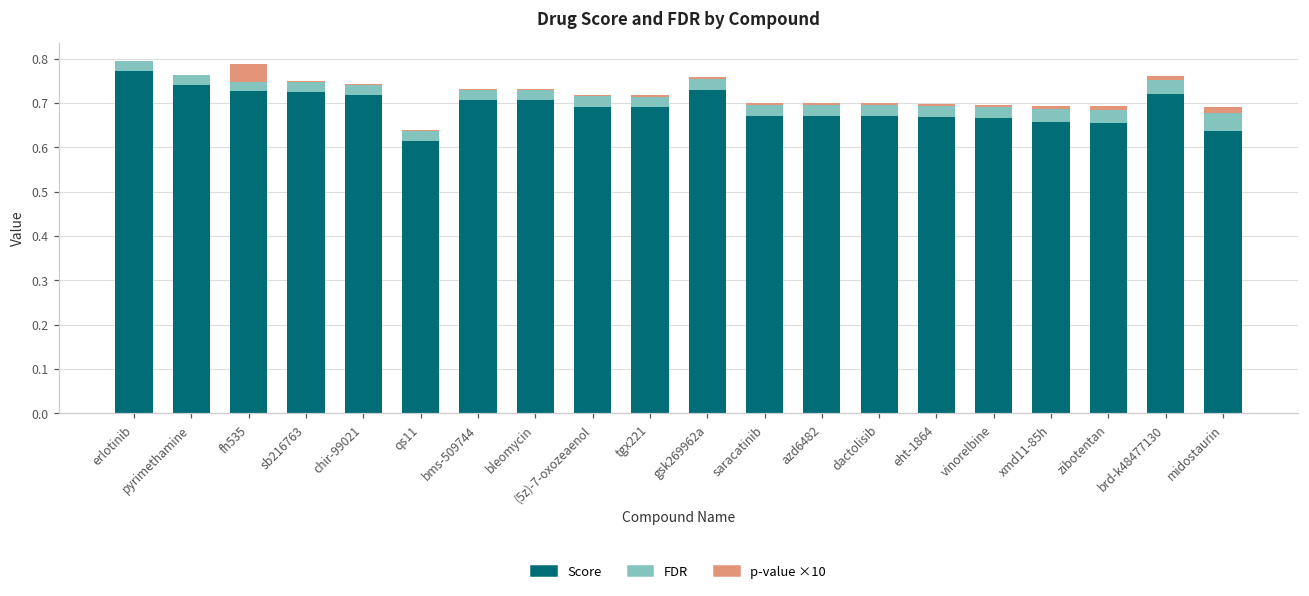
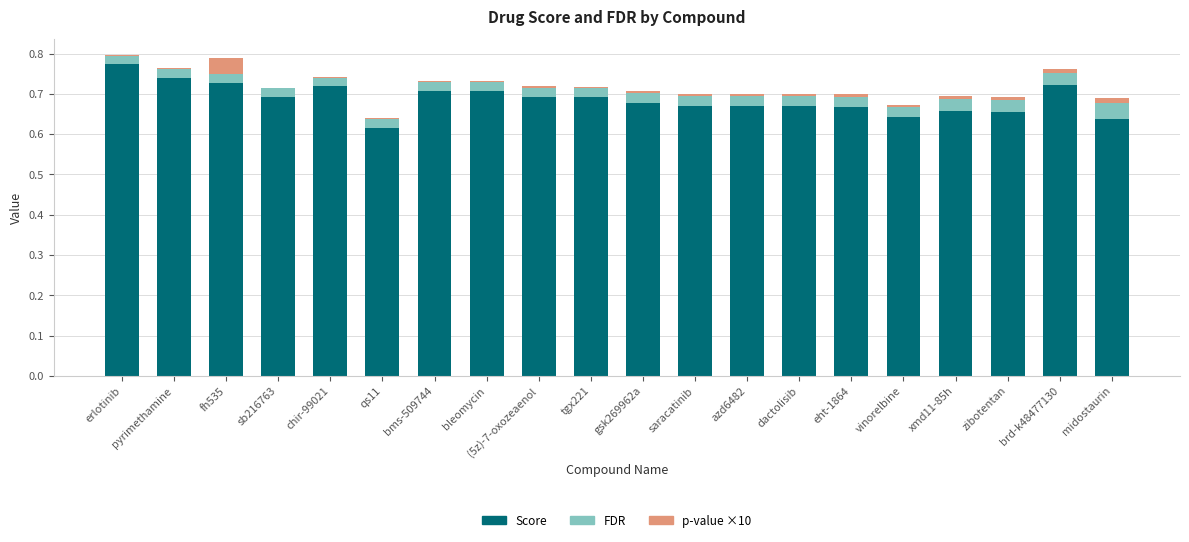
Score, sb216763: 0.73 -> 0.69
Score, gsk269962a: 0.73 -> 0.68
Score, vinorelbine: 0.67 -> 0.64
